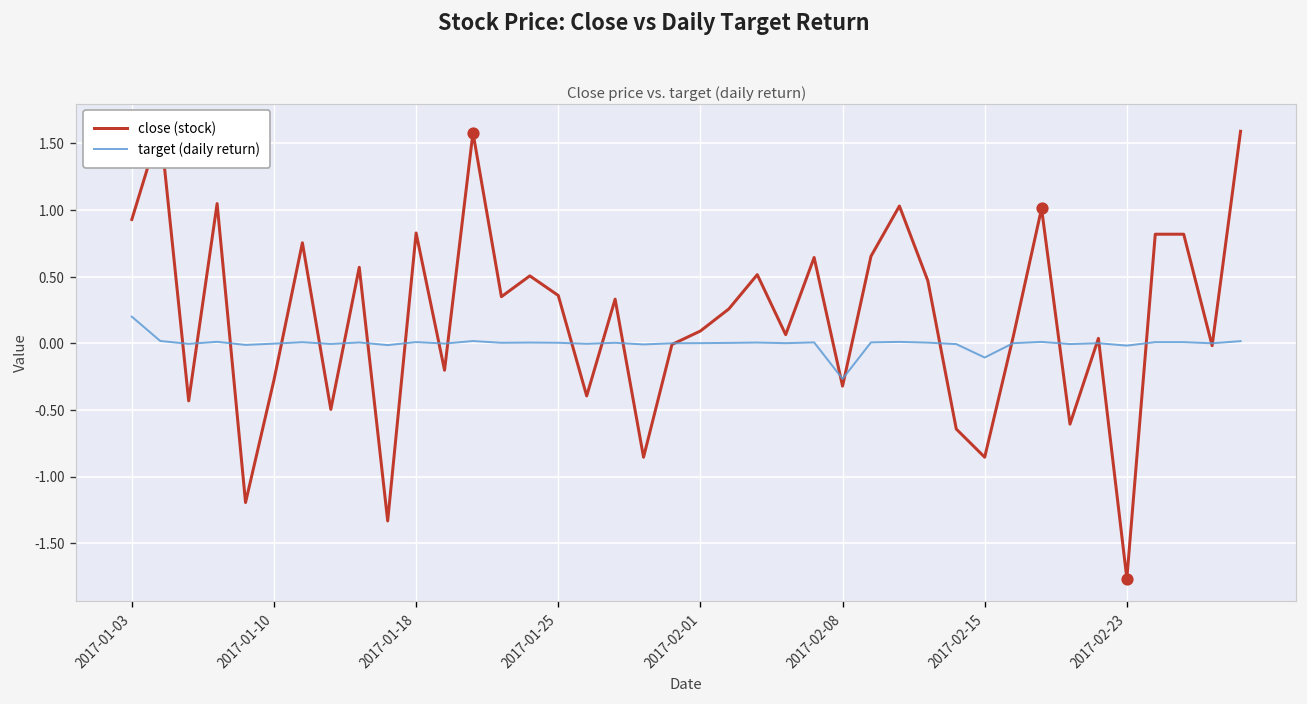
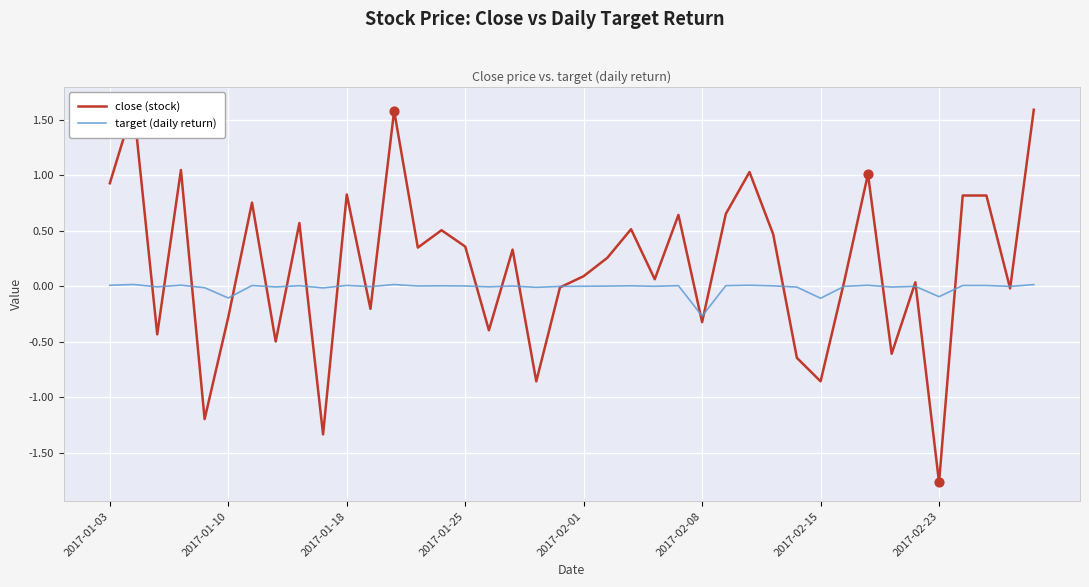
target (daily return), 2017-01-03: 0.20 -> 0.01
target (daily return), 2017-01-10: 0.00 -> -0.10
target (daily return), 2017-02-23: -0.02 -> -0.09
